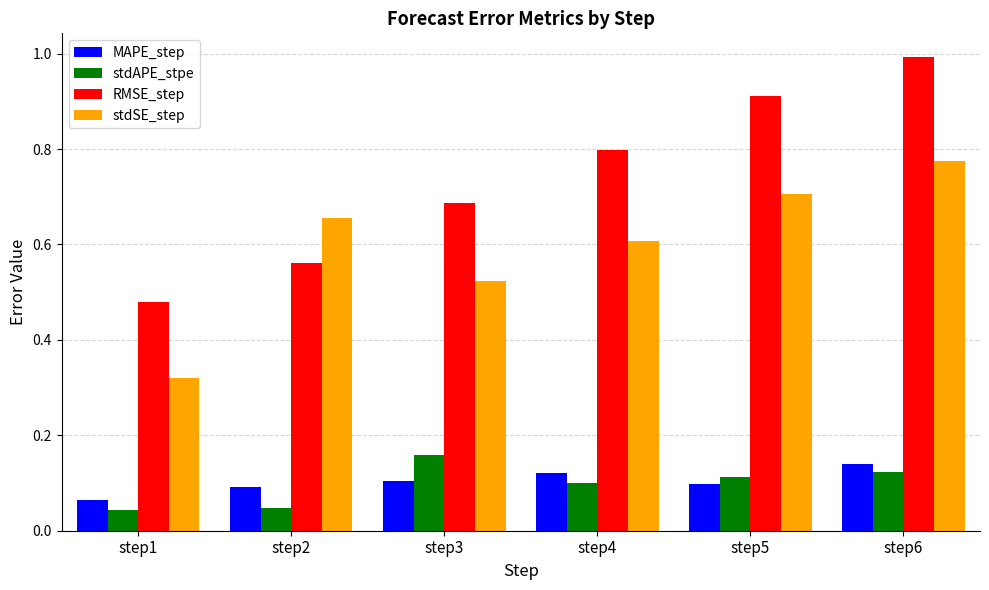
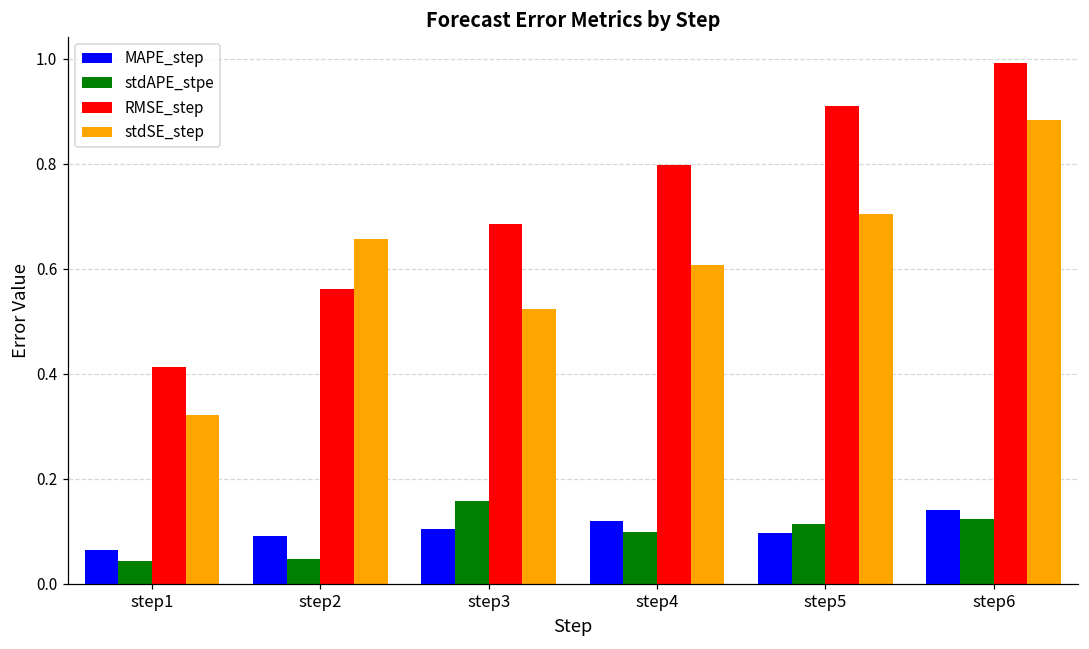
RMSE_step, step1: 0.48 -> 0.41
stdSE_step, step6: 0.77 -> 0.88
